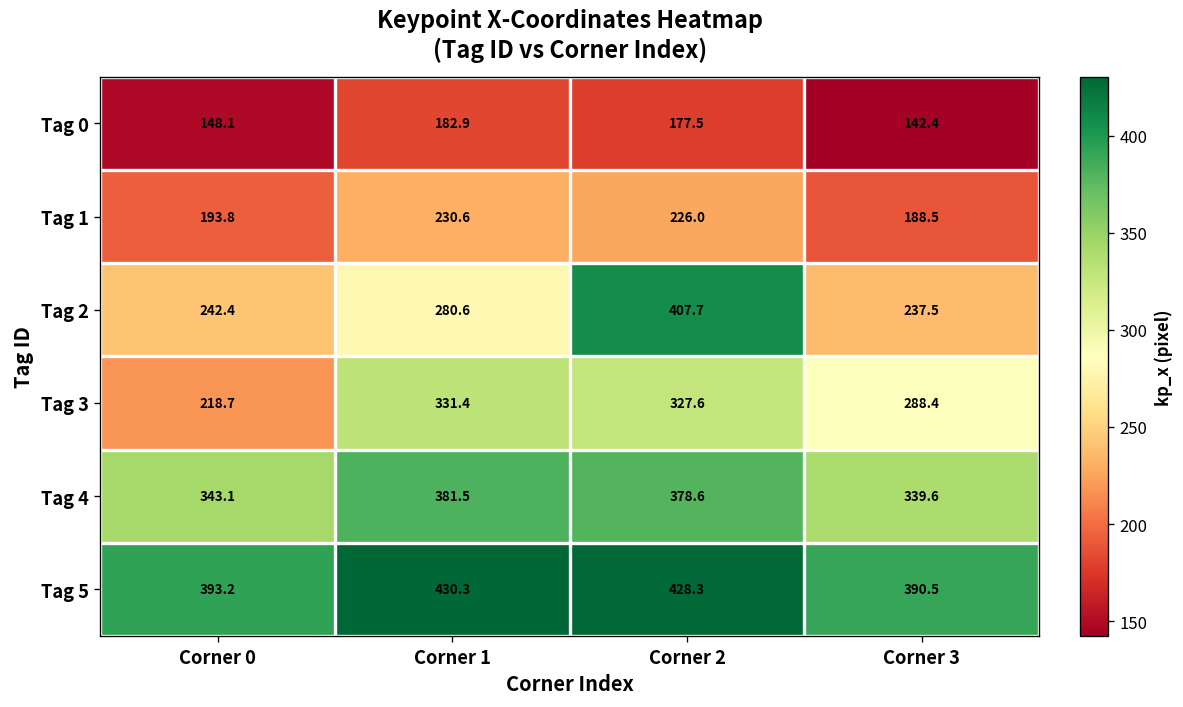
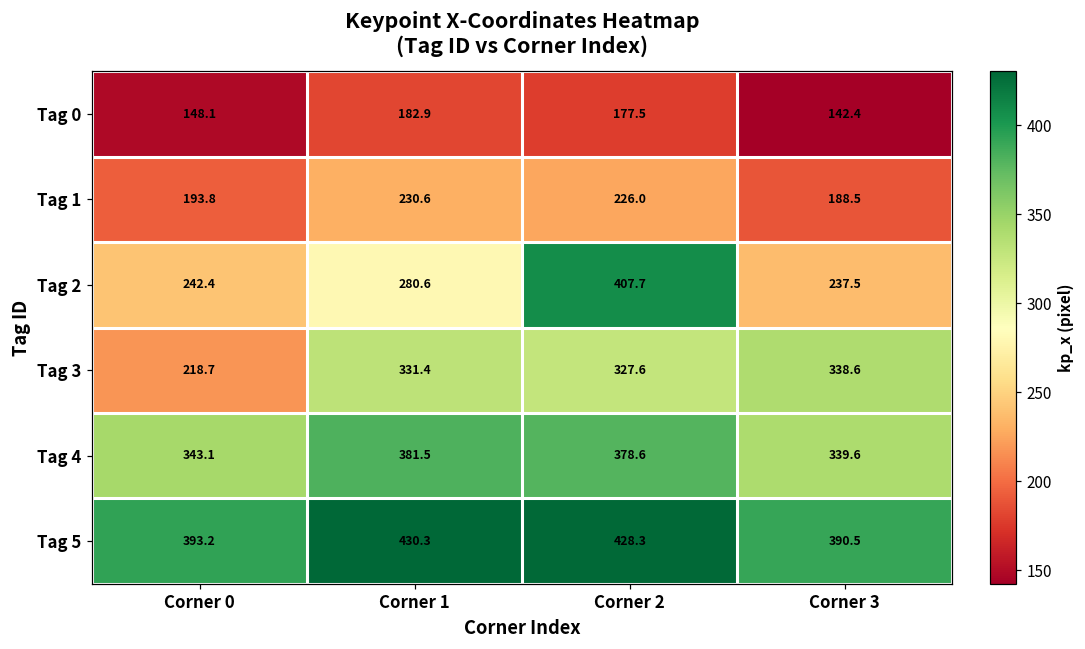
Tag 3, Corner 3: 288.4 -> 338.6
